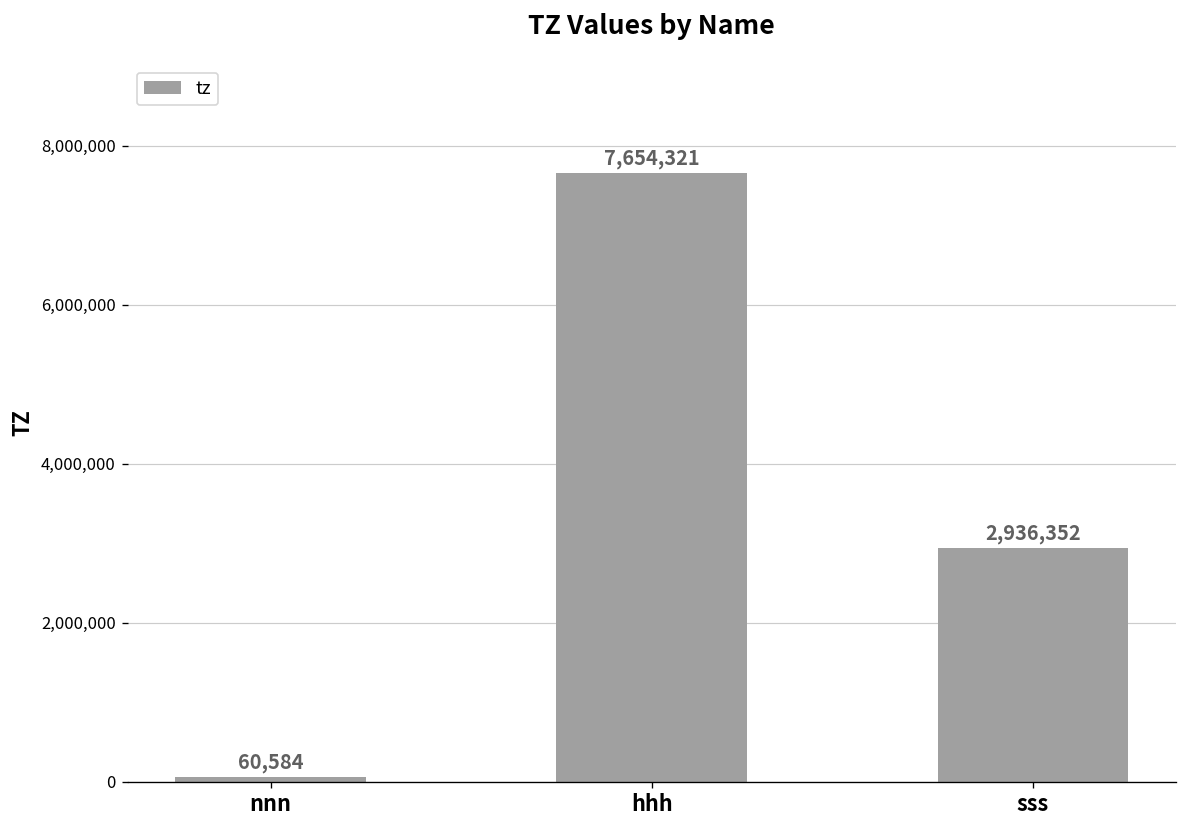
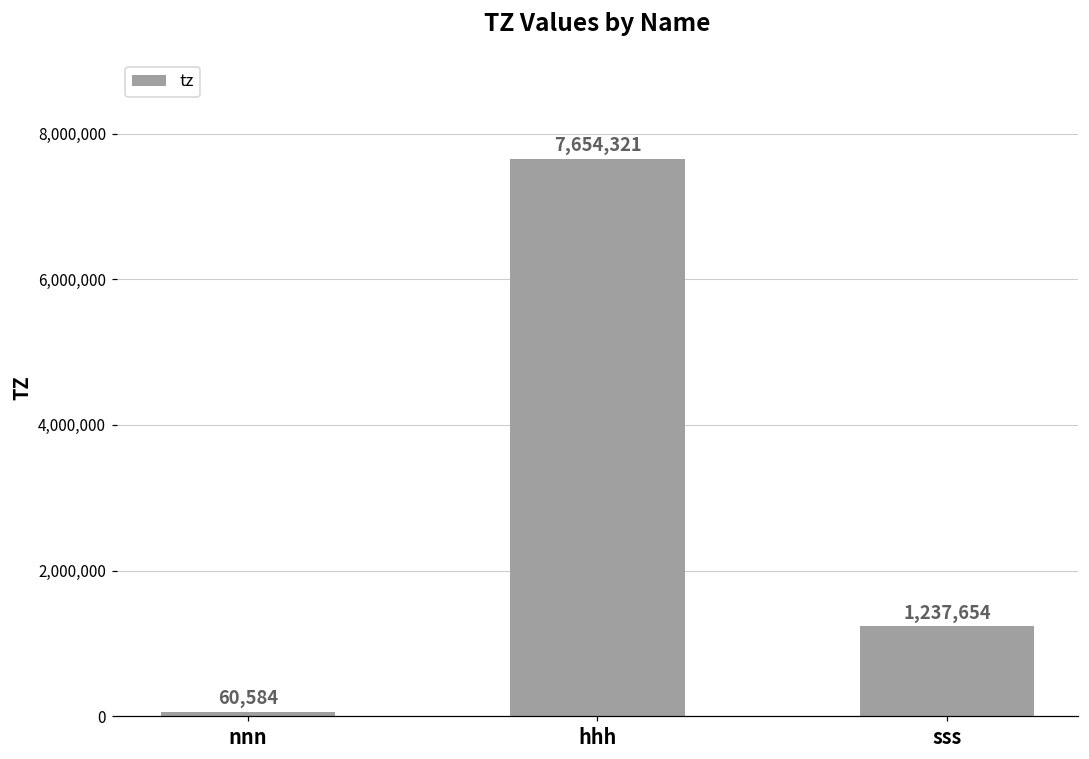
sss: 2,936,352 -> 1,237,654
